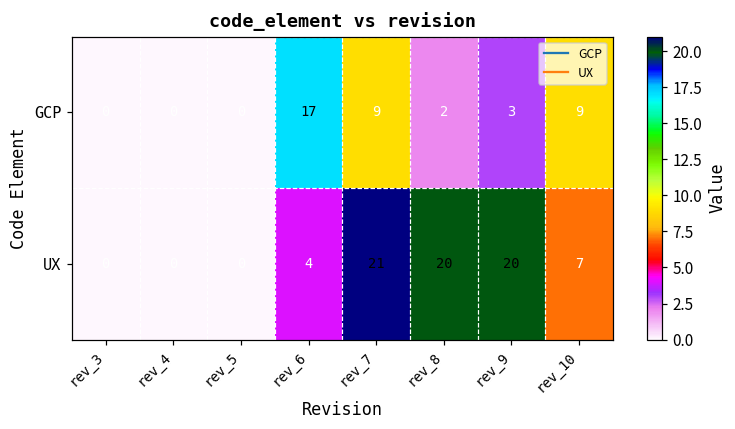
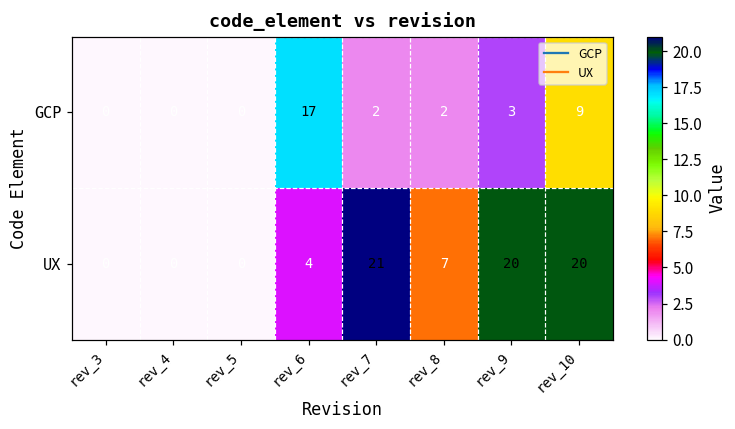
GCP, rev_7: 9 -> 2
UX, rev_8: 20 -> 7
UX, rev_10: 7 -> 20
